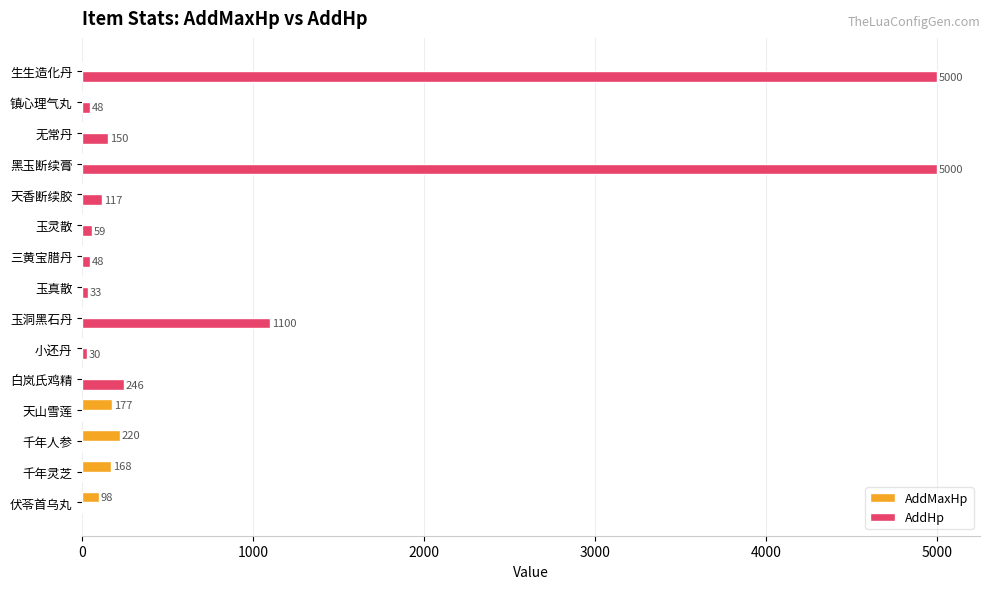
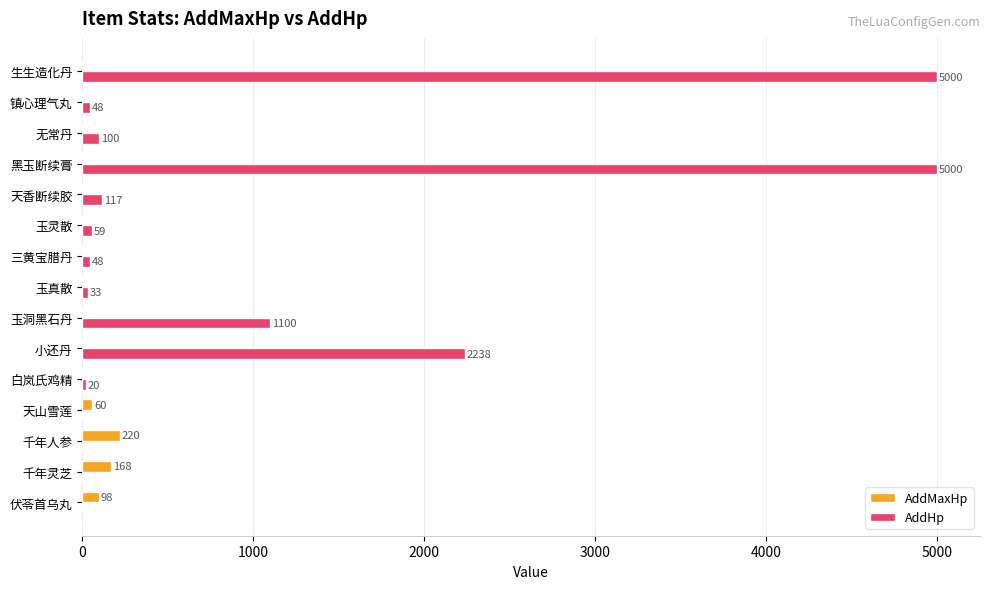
AddHp, 无常丹: 150 -> 100
AddHp, 小还丹: 30 -> 2238
AddHp, 白岚氏鸡精: 246 -> 20
AddMaxHp, 天山雪莲: 177 -> 60
